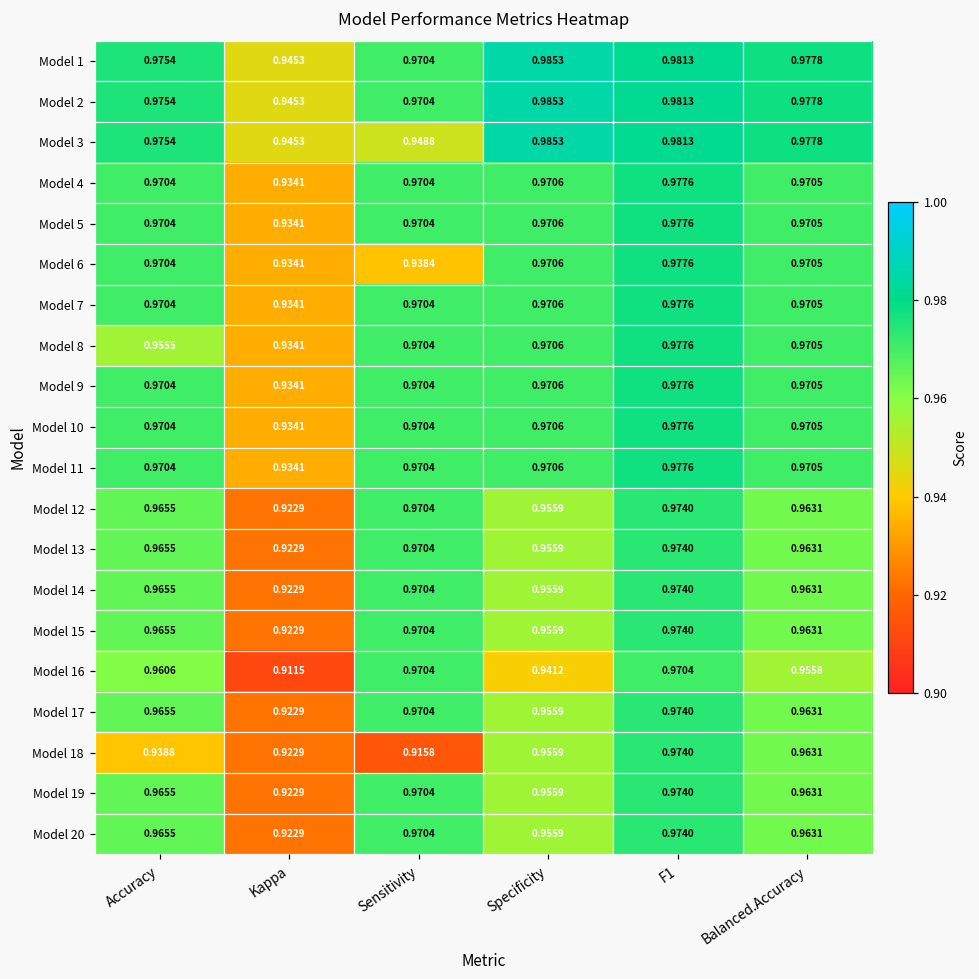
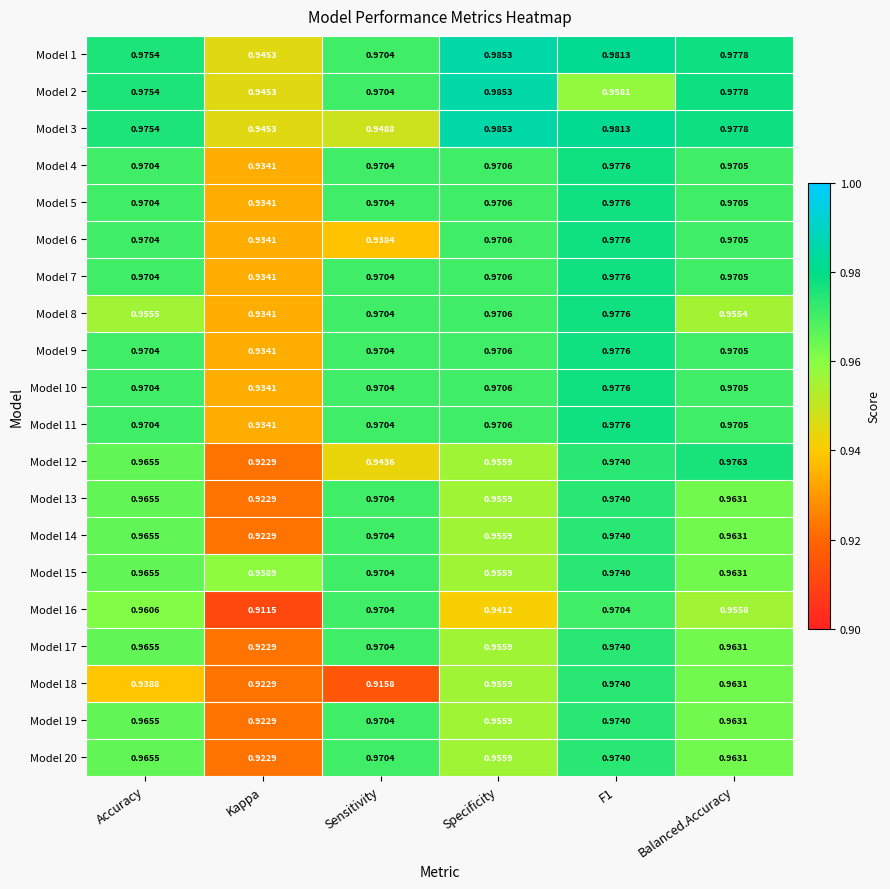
Model 2, F1: 0.9813 -> 0.9581
Model 8, Balanced.Accuracy: 0.9705 -> 0.9554
Model 12, Sensitivity: 0.9704 -> 0.9436
Model 12, Balanced.Accuracy: 0.9631 -> 0.9763
Model 15, Kappa: 0.9229 -> 0.9589
